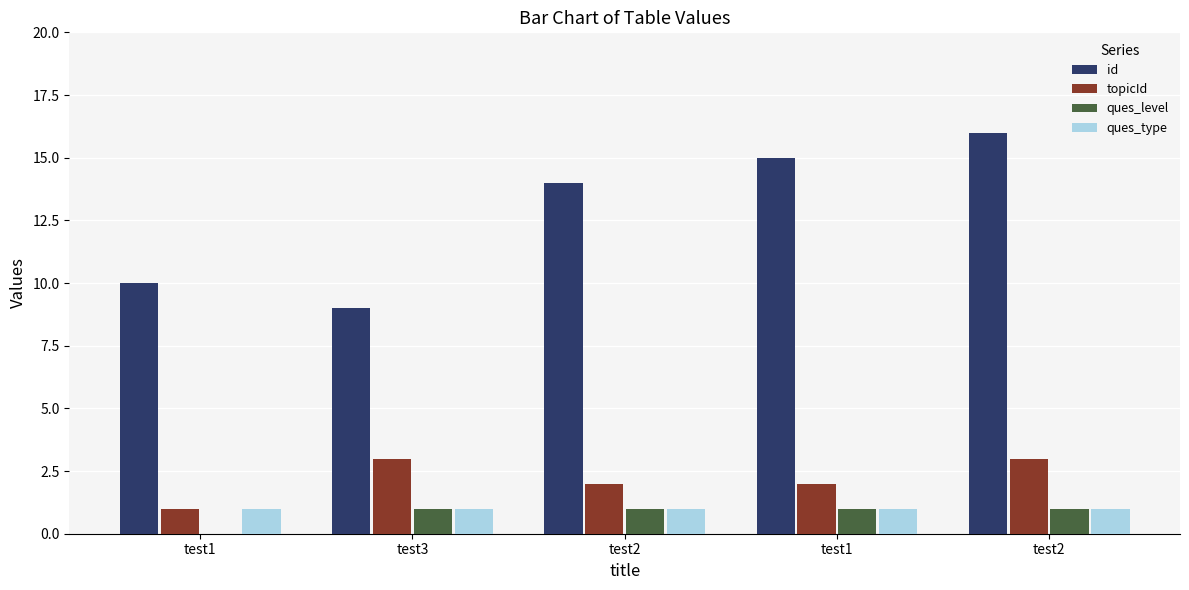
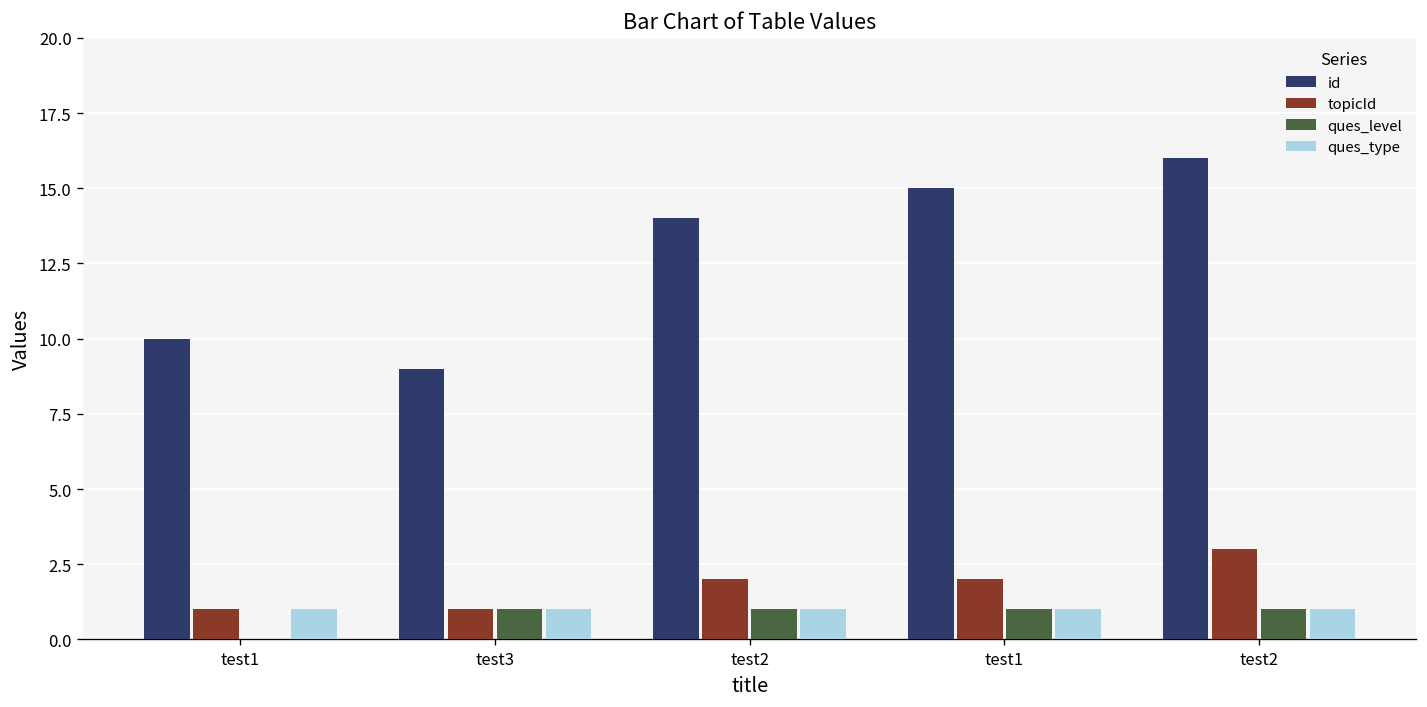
topicId, test3: 3 -> 1
